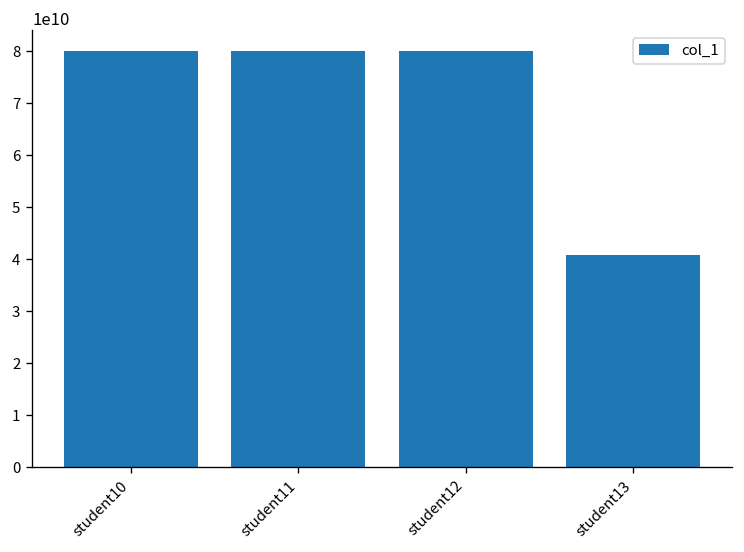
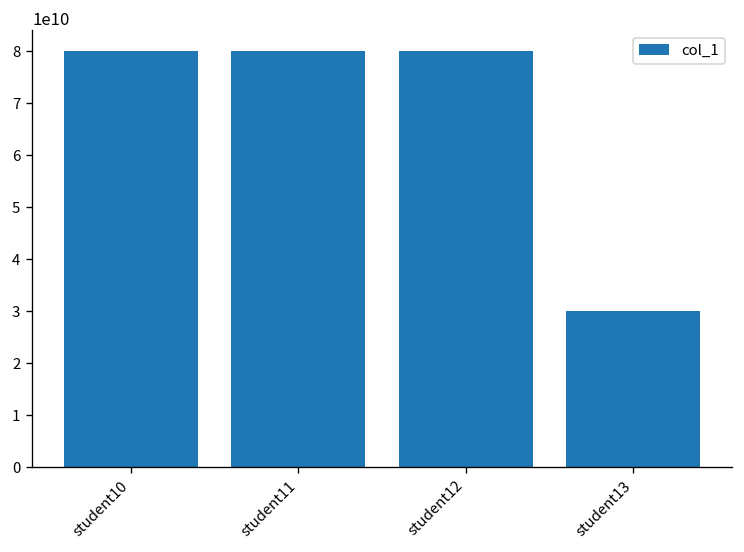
student13: 41000000000 -> 30000000000
